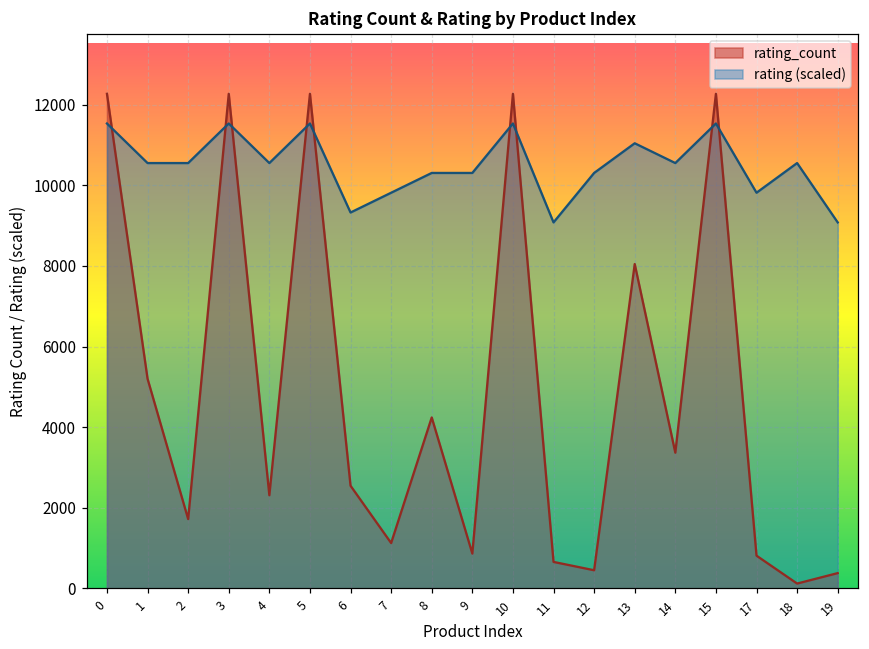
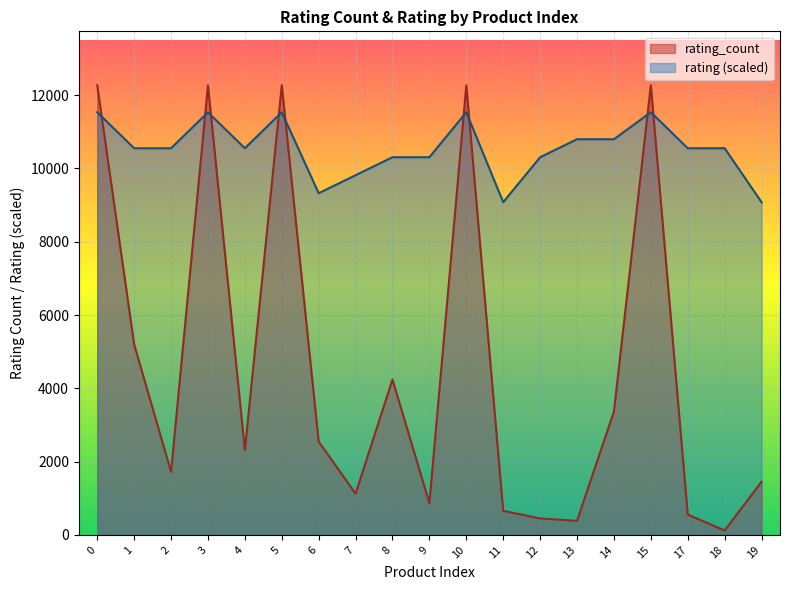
rating_count, 13: 8000 -> 400
rating (scaled), 13: 11000 -> 10800
rating (scaled), 14: 10600 -> 10800
rating_count, 17: 800 -> 600
rating (scaled), 17: 9800 -> 10600
rating_count, 19: 400 -> 1500
